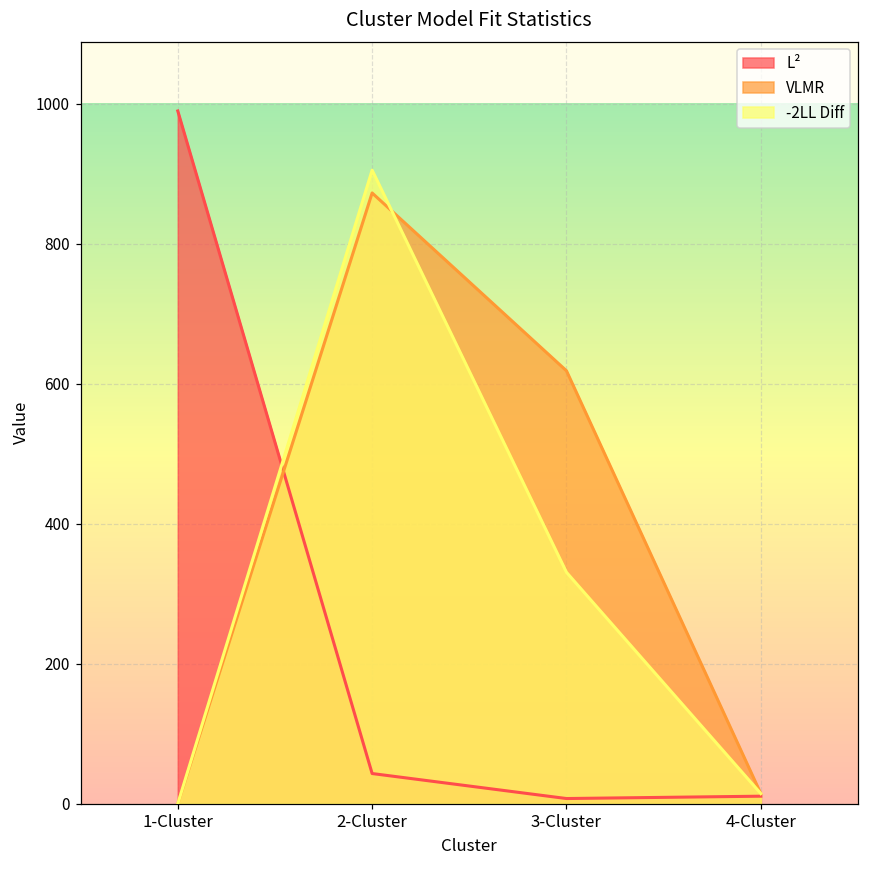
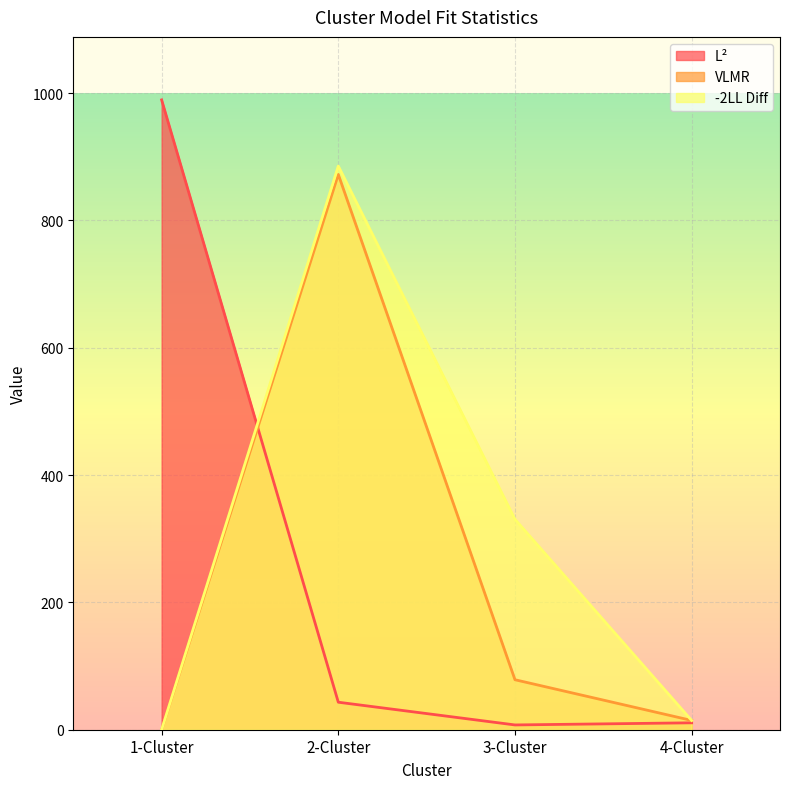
-2LL Diff, 2-Cluster: 900 -> 890
VLMR, 3-Cluster: 620 -> 80
